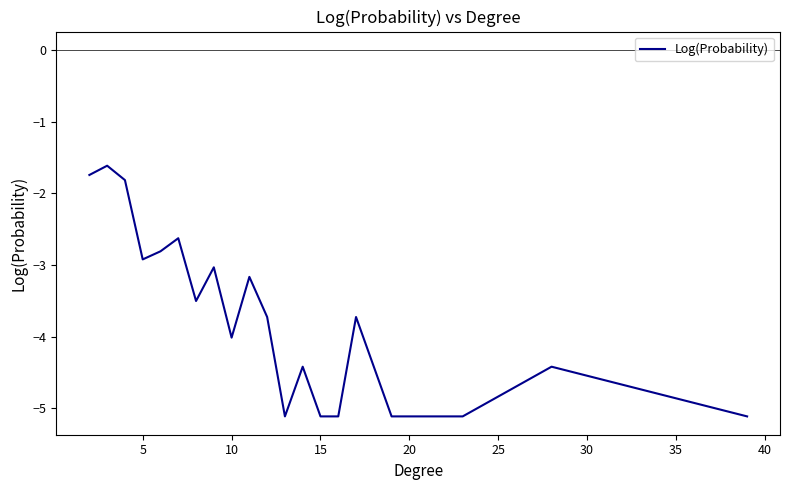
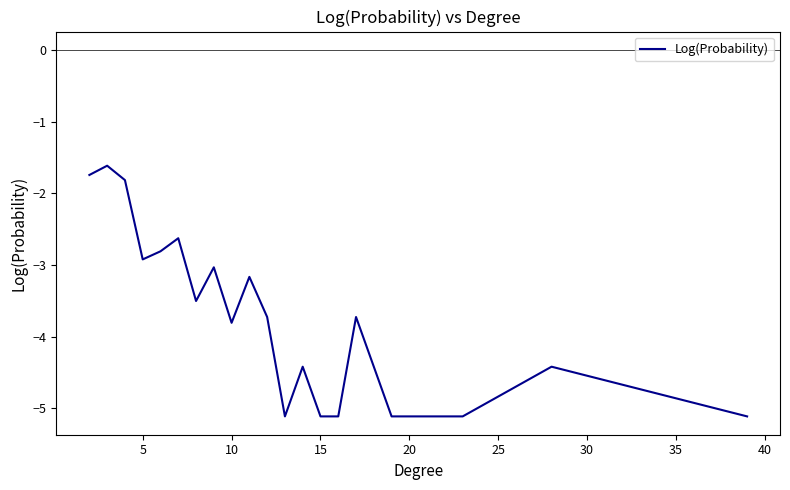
10: -4.0 -> -3.8
